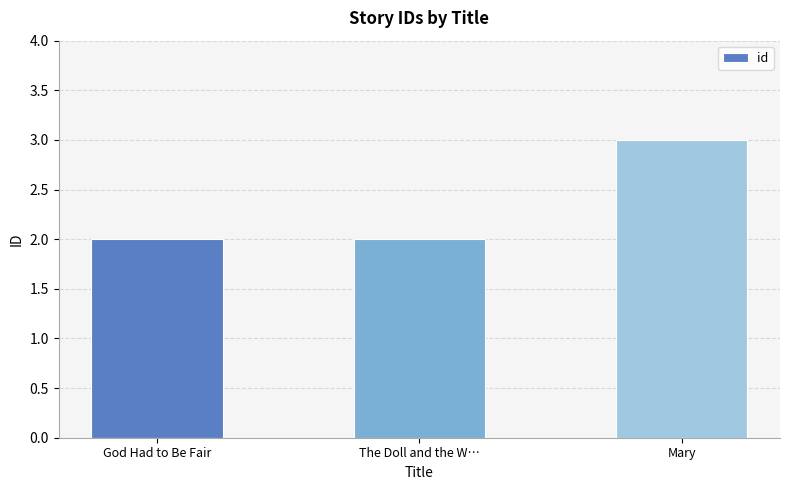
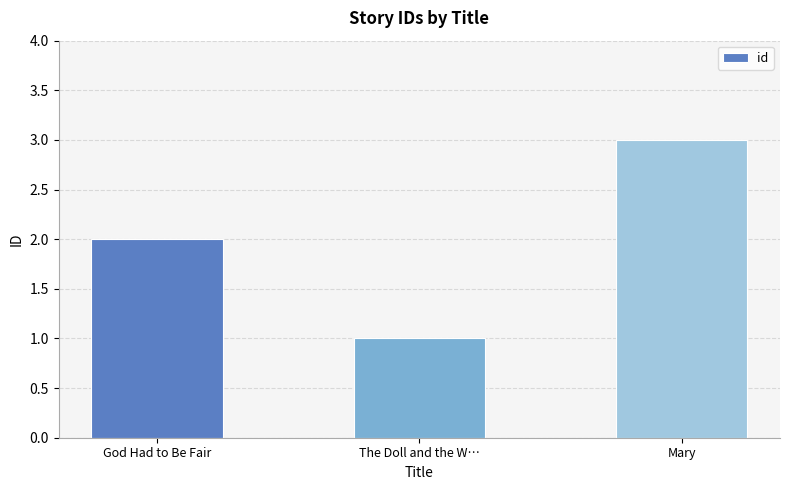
The Doll and the W…: 2 -> 1
